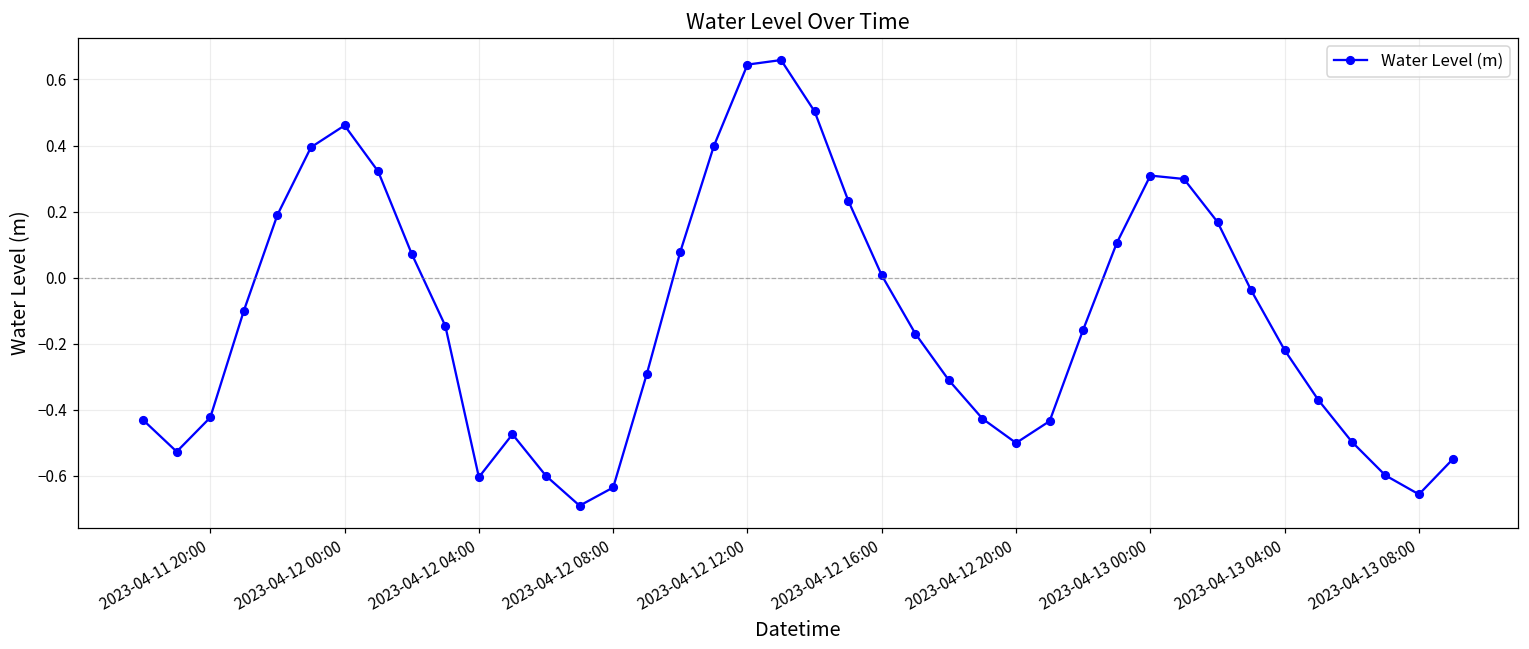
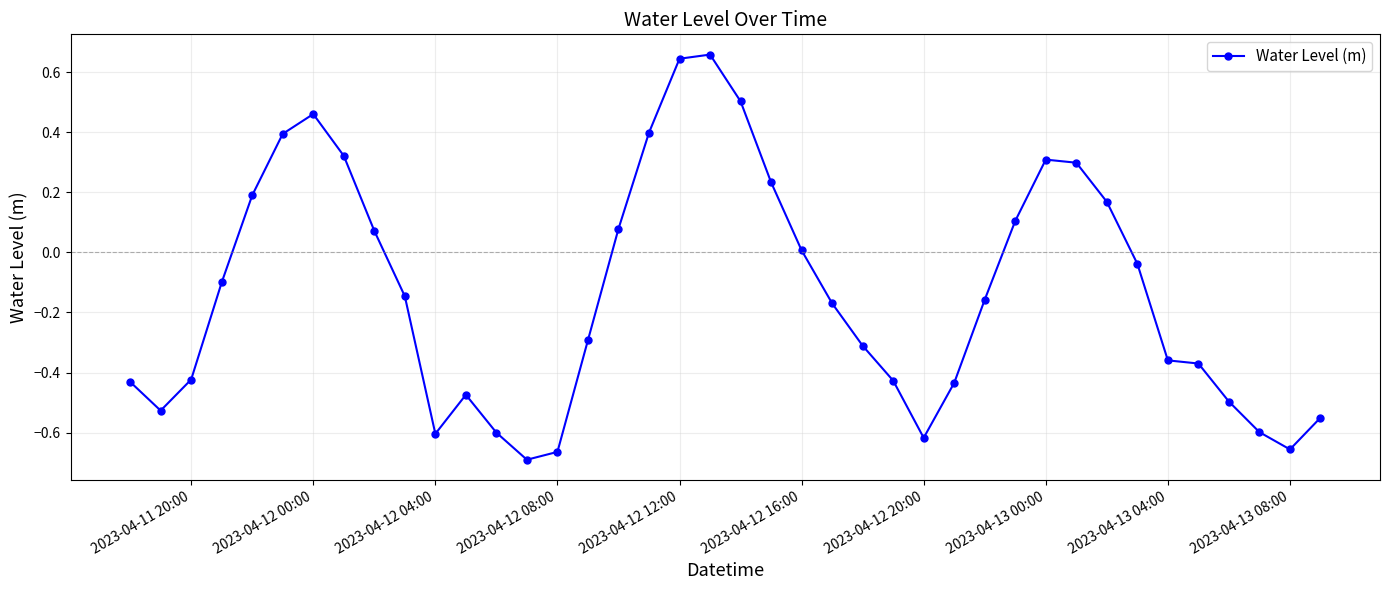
2023-04-12 08:00: -0.64 -> -0.66
2023-04-12 20:00: -0.50 -> -0.62
2023-04-13 04:00: -0.22 -> -0.36
